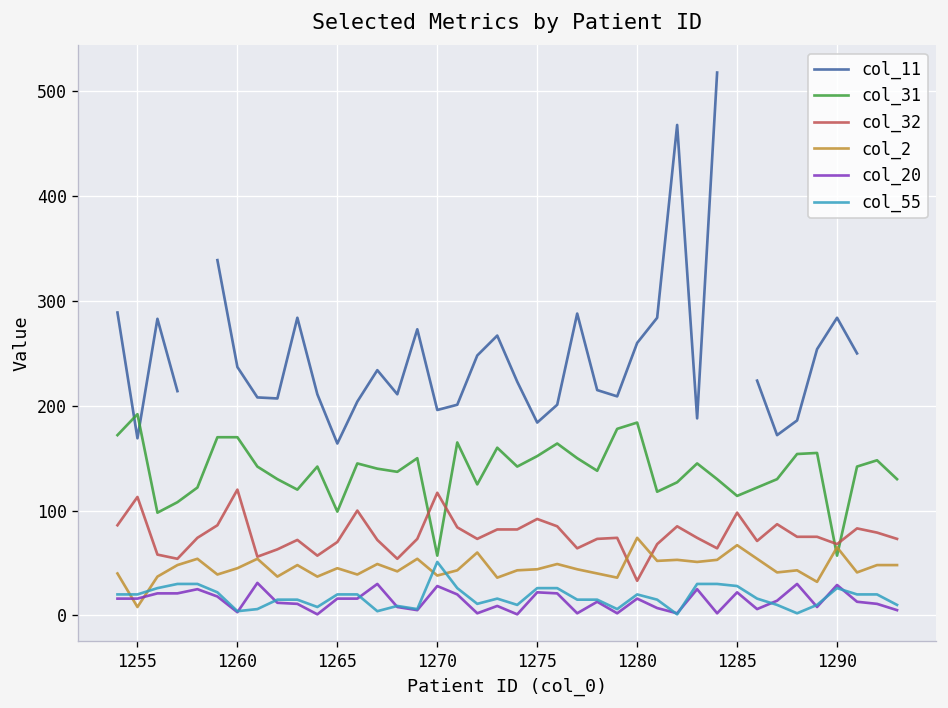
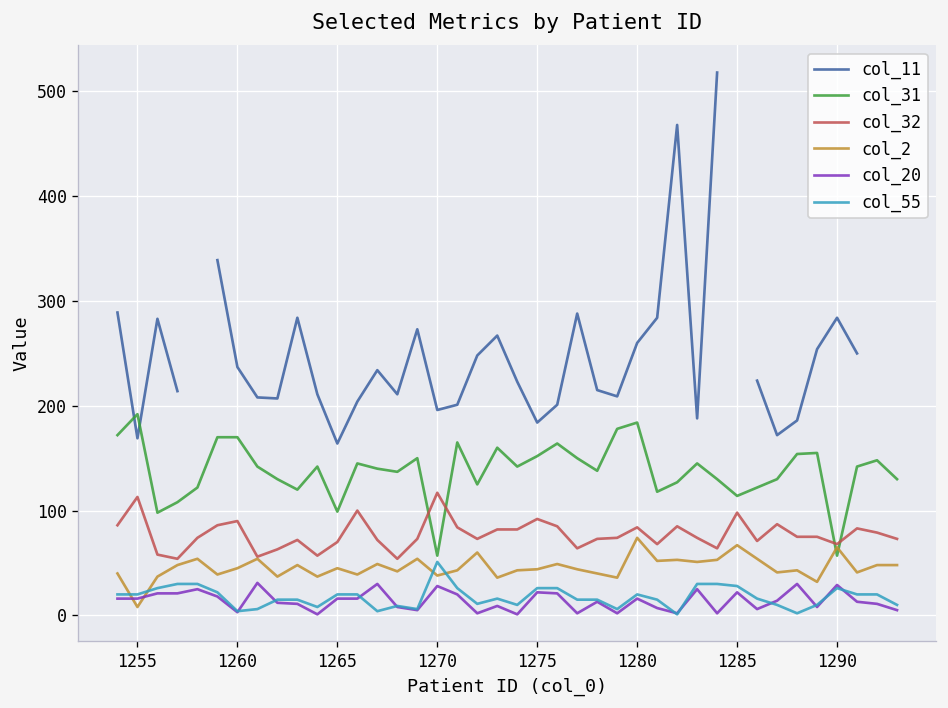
col_32, 1260: 120 -> 90
col_32, 1280: 30 -> 80
